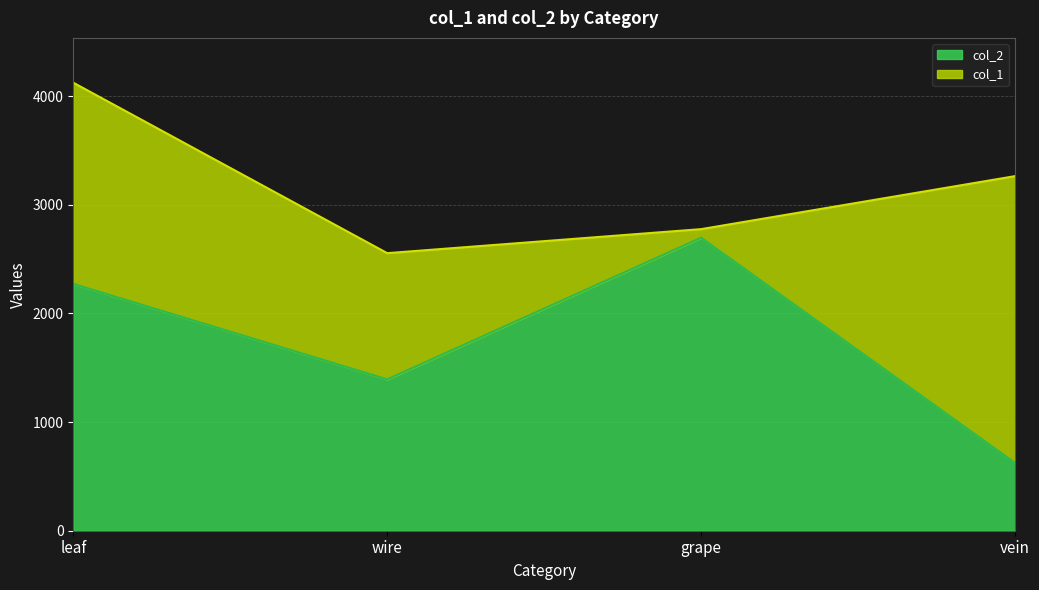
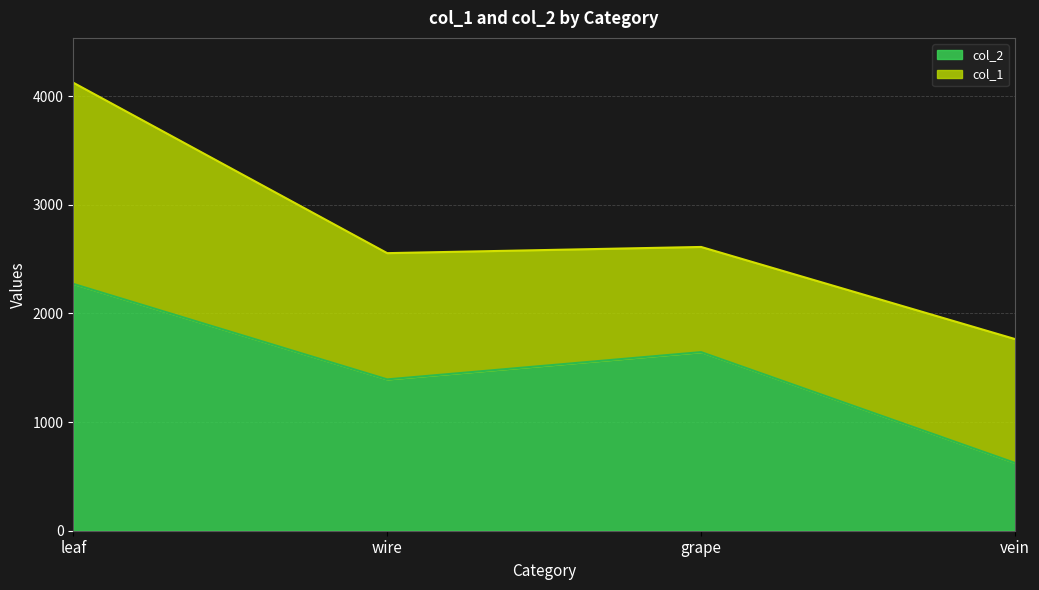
col_1, grape: 2780 -> 2610
col_2, grape: 2700 -> 1640
col_1, vein: 3260 -> 1760
